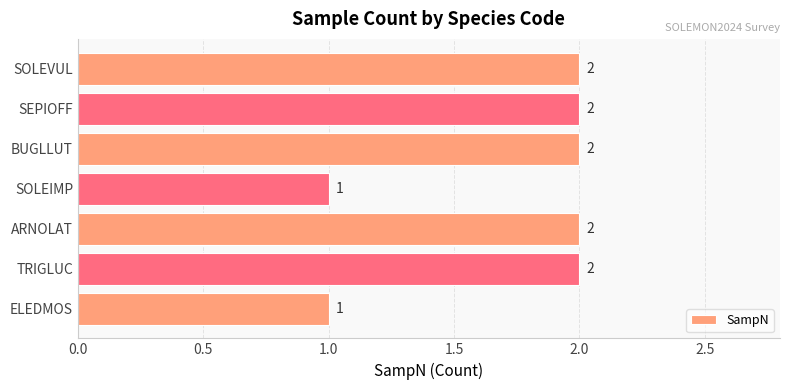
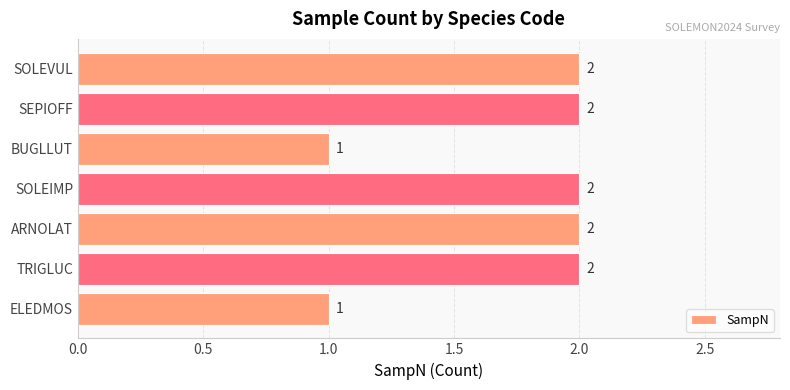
BUGLLUT: 2 -> 1
SOLEIMP: 1 -> 2
